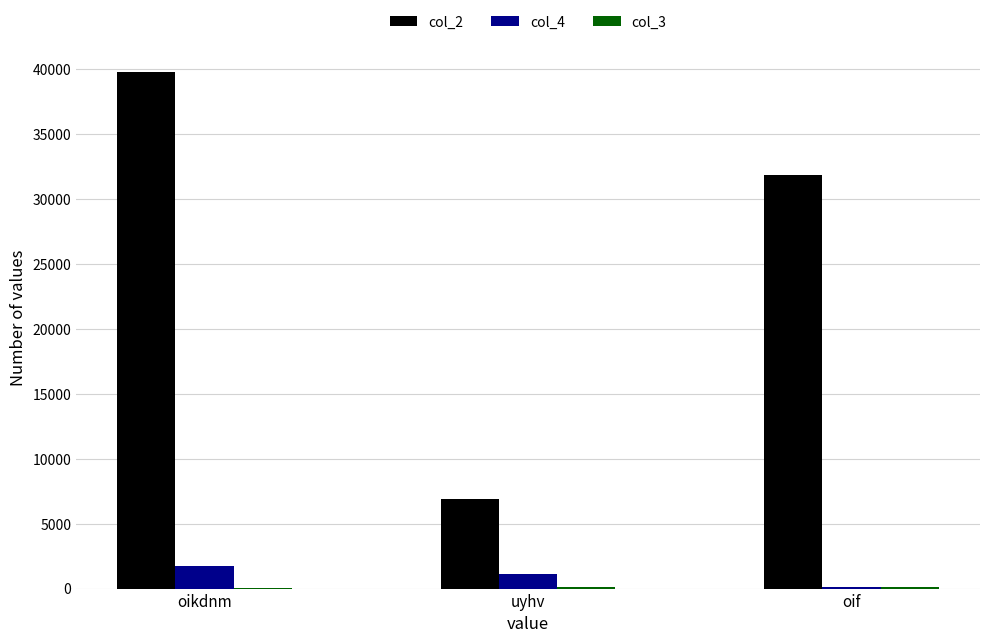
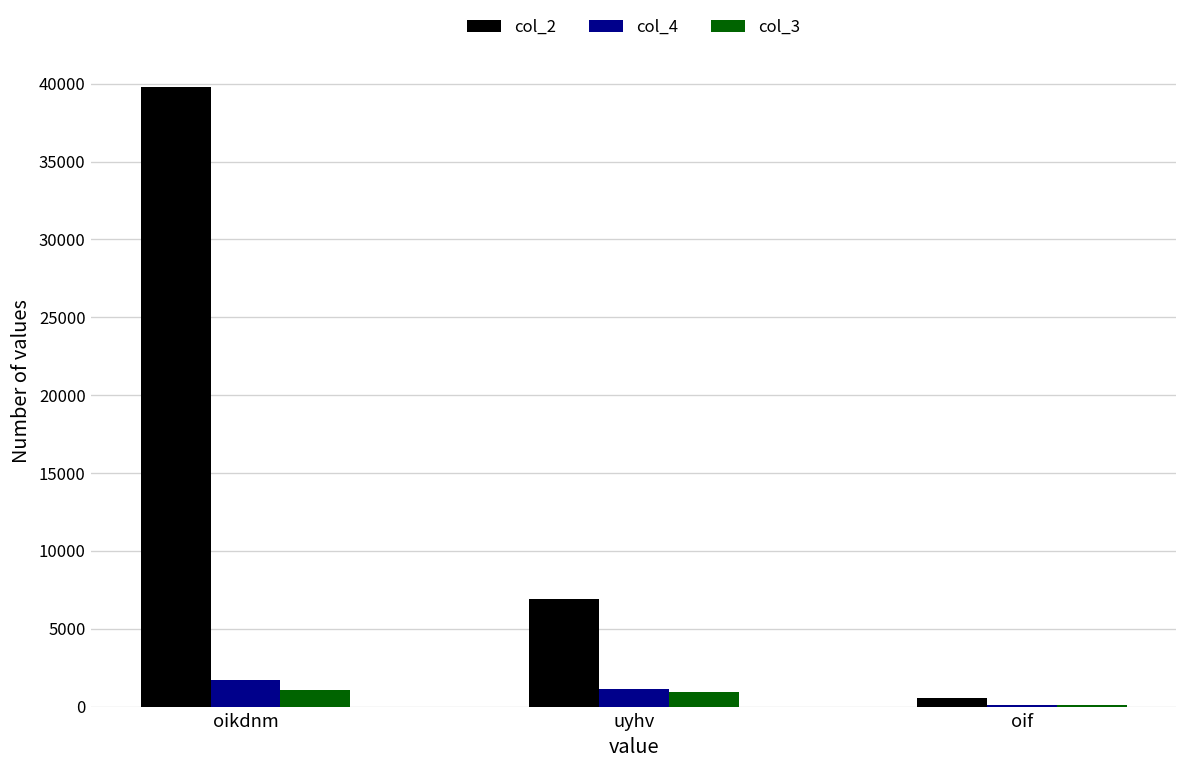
col_3, oikdnm: 100 -> 1100
col_3, uyhv: 100 -> 900
col_2, oif: 31900 -> 600
